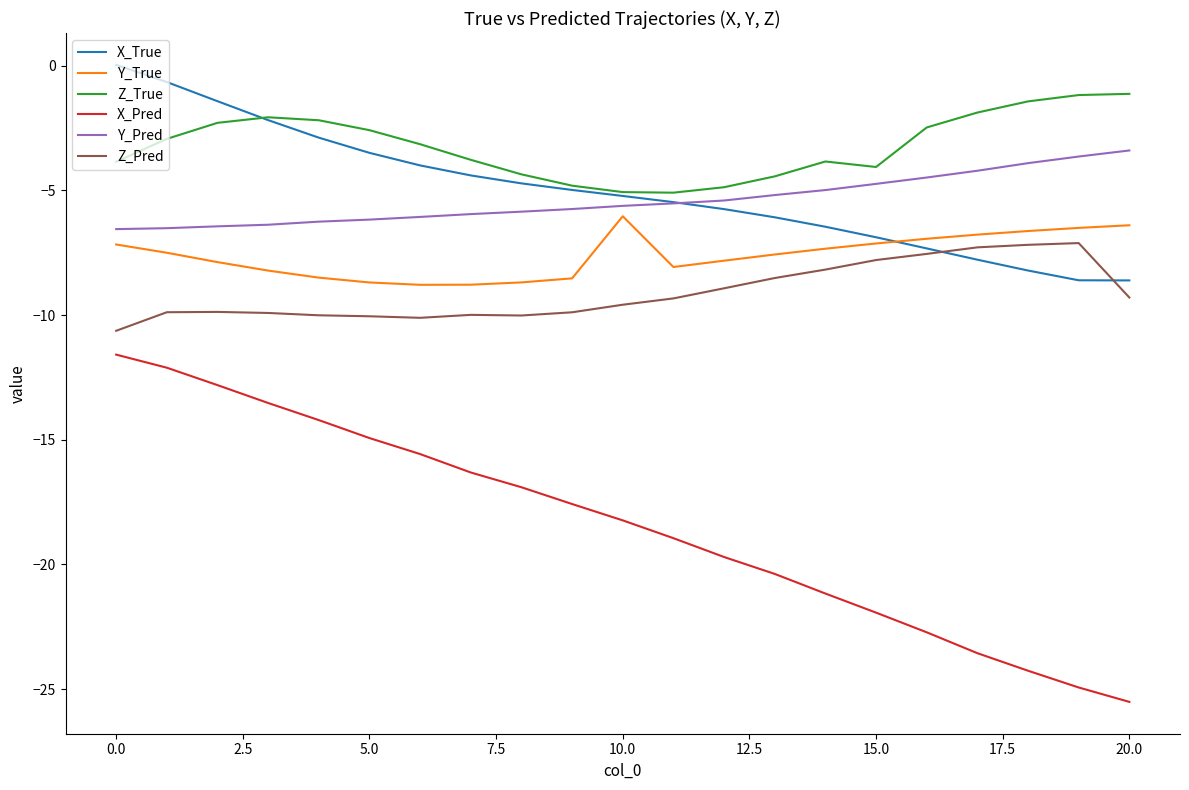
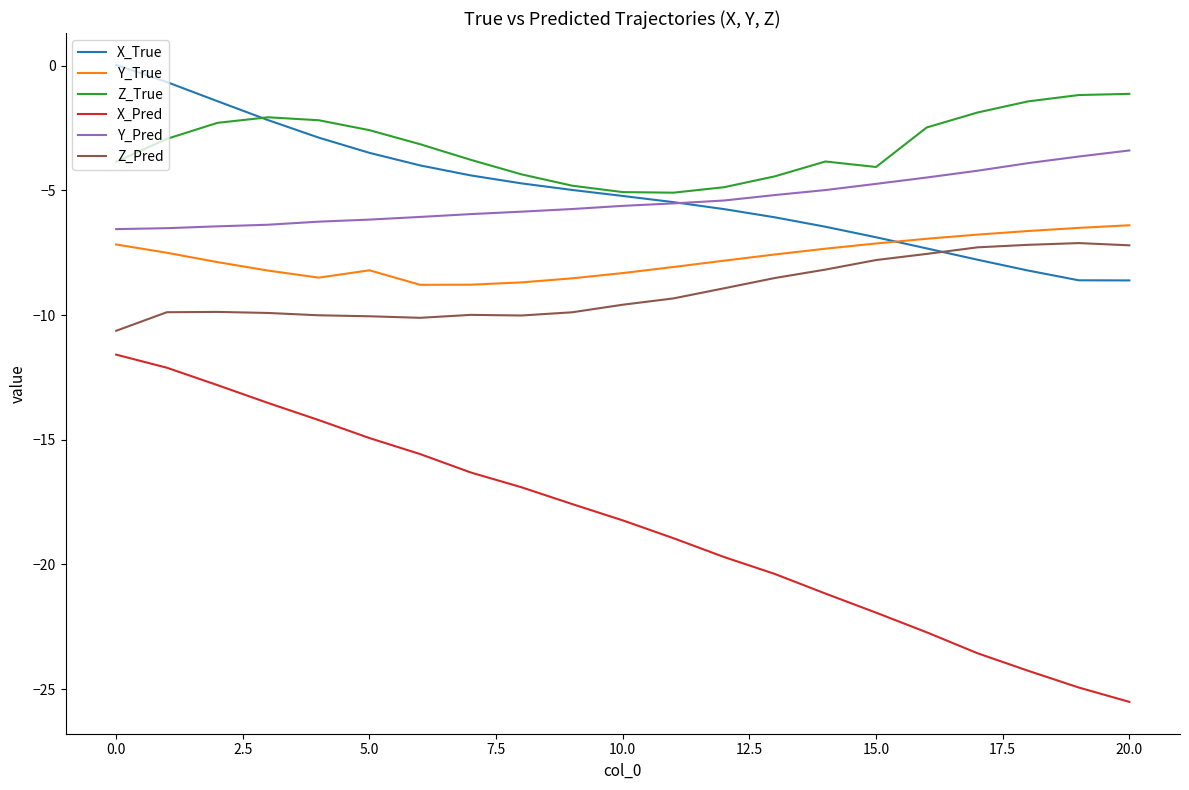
Y_True, 5.0: -8.7 -> -8.2
Y_True, 10.0: -6.0 -> -8.3
Z_Pred, 20.0: -9.3 -> -7.2
